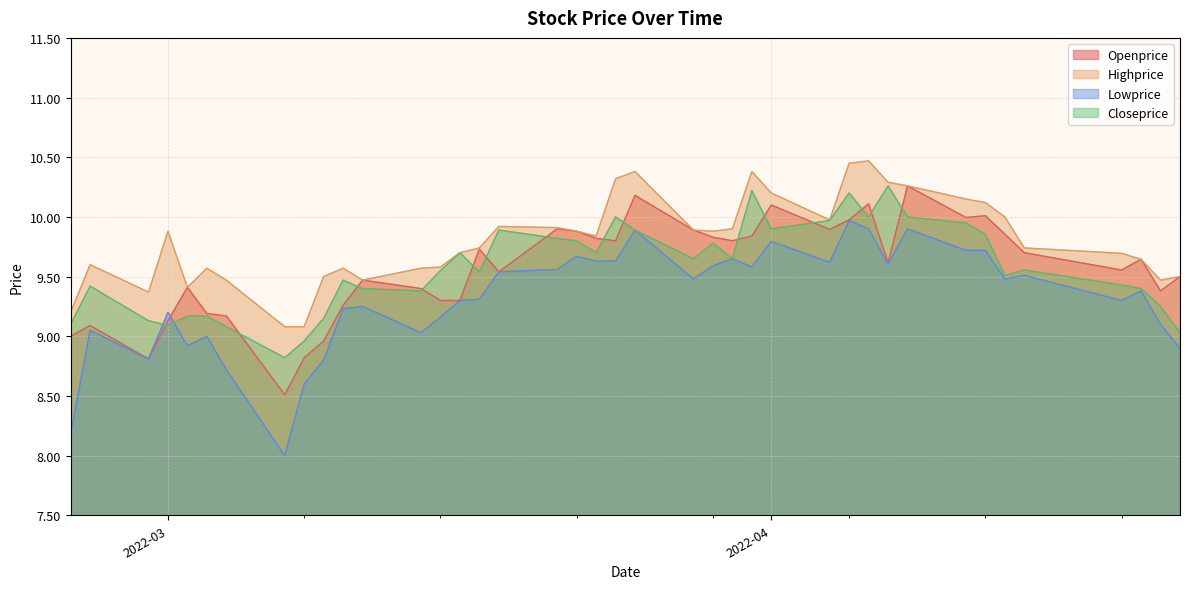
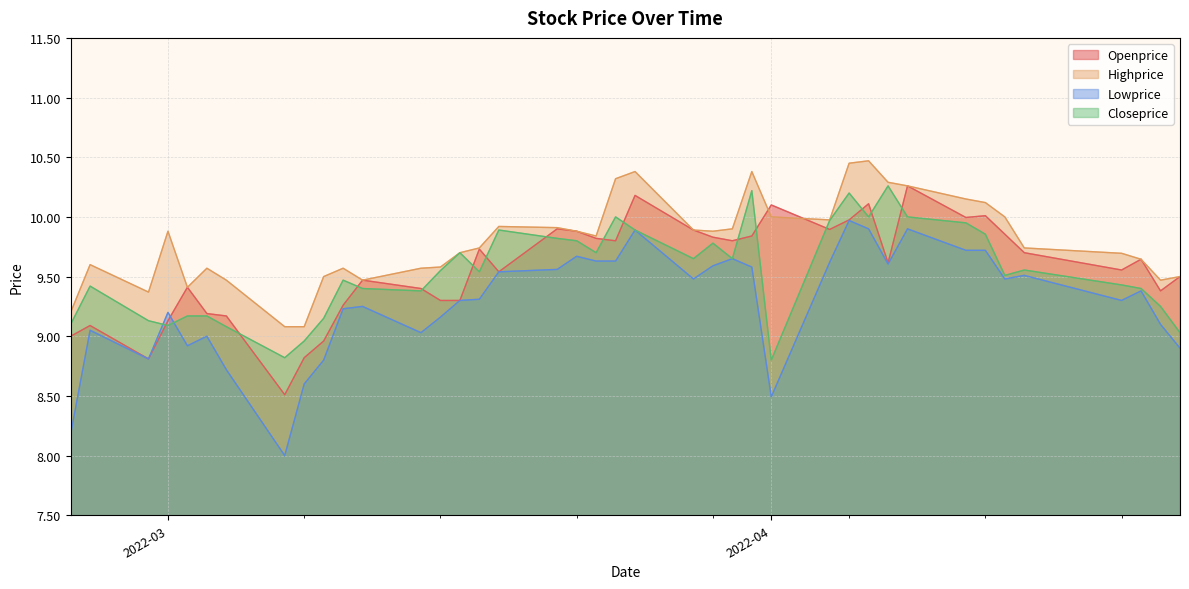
Highprice, 2022-04: 10.2 -> 10.0
Lowprice, 2022-04: 9.80 -> 8.49
Closeprice, 2022-04: 9.9 -> 8.8
